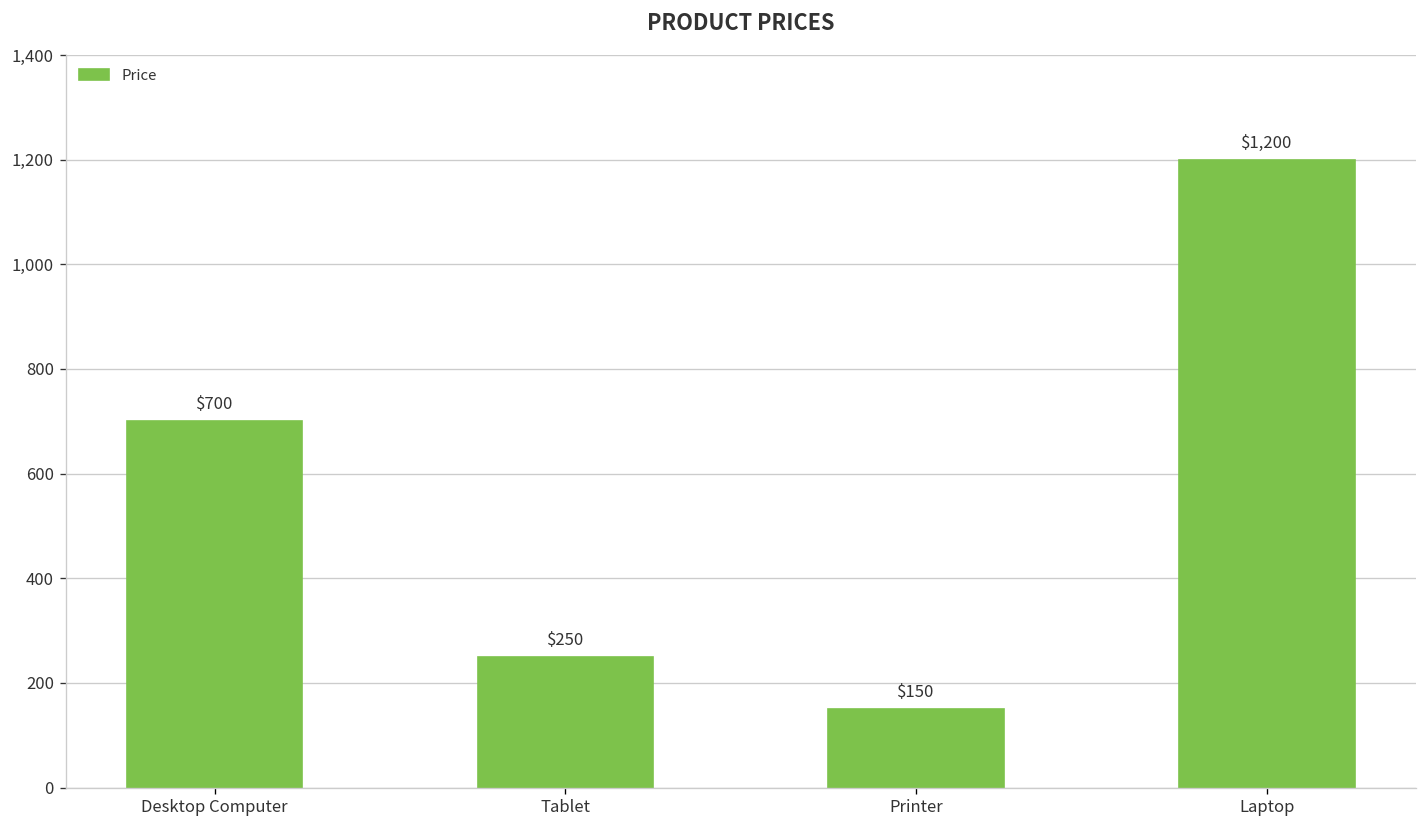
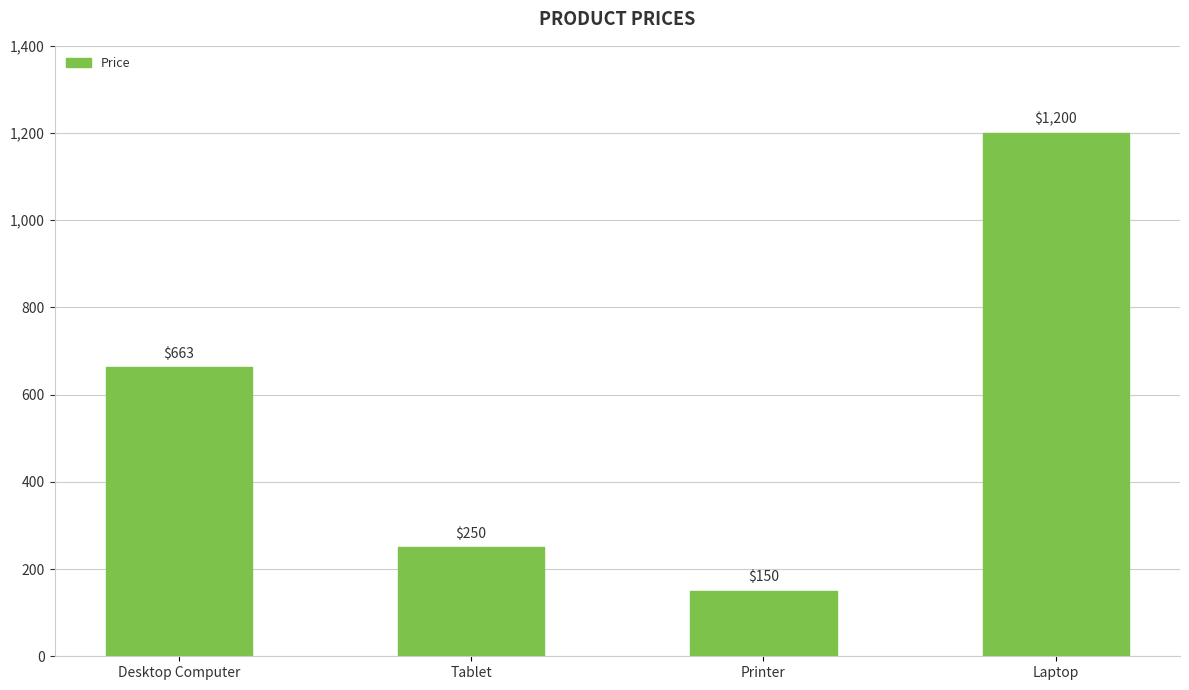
Desktop Computer: $700 -> $663
